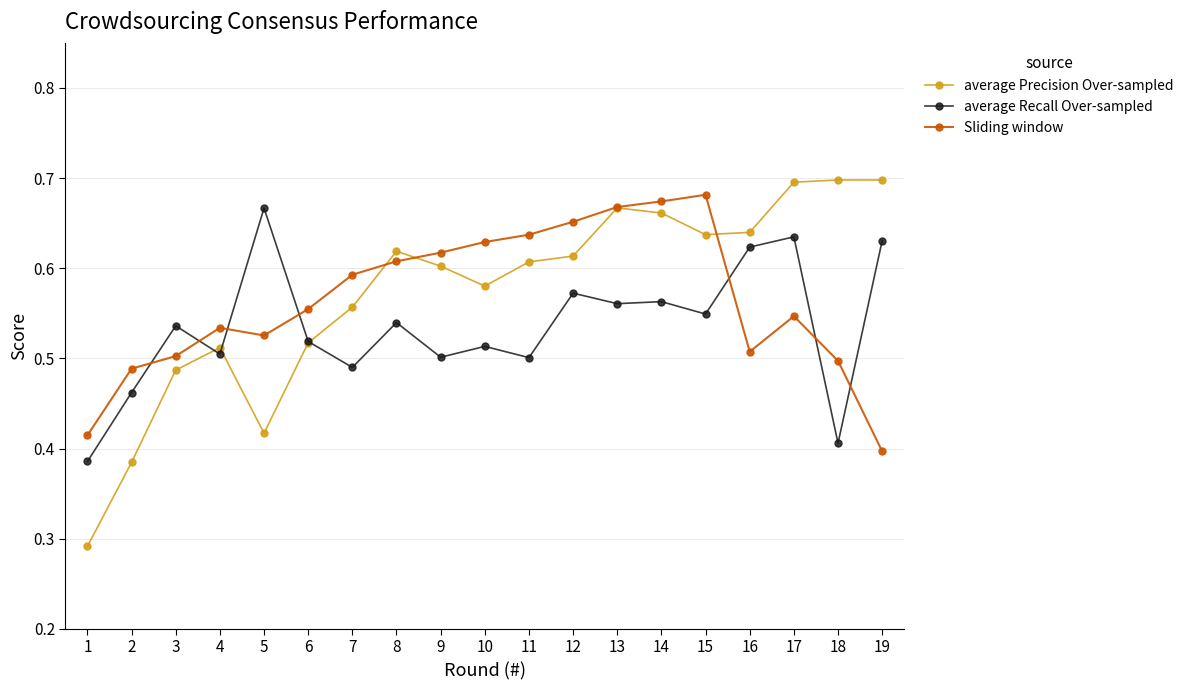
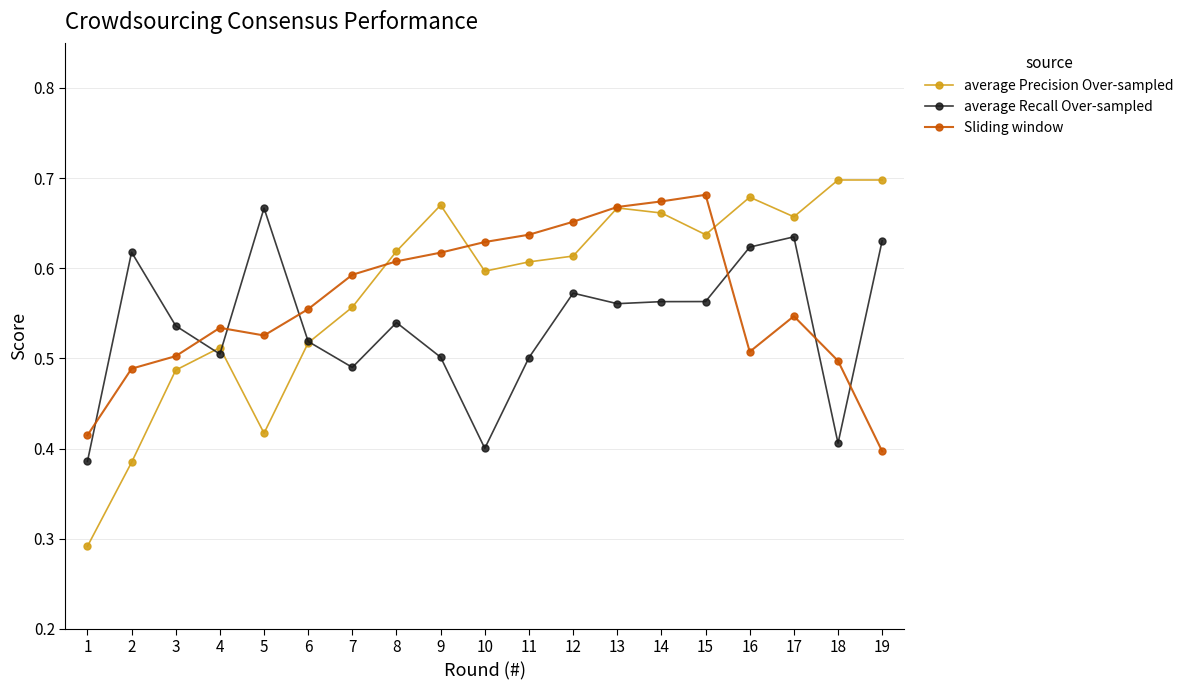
average Recall Over-sampled, 2: 0.46 -> 0.62
average Precision Over-sampled, 9: 0.60 -> 0.67
average Precision Over-sampled, 10: 0.58 -> 0.60
average Recall Over-sampled, 10: 0.51 -> 0.40
average Recall Over-sampled, 15: 0.55 -> 0.56
average Precision Over-sampled, 16: 0.64 -> 0.68
average Precision Over-sampled, 17: 0.70 -> 0.66
